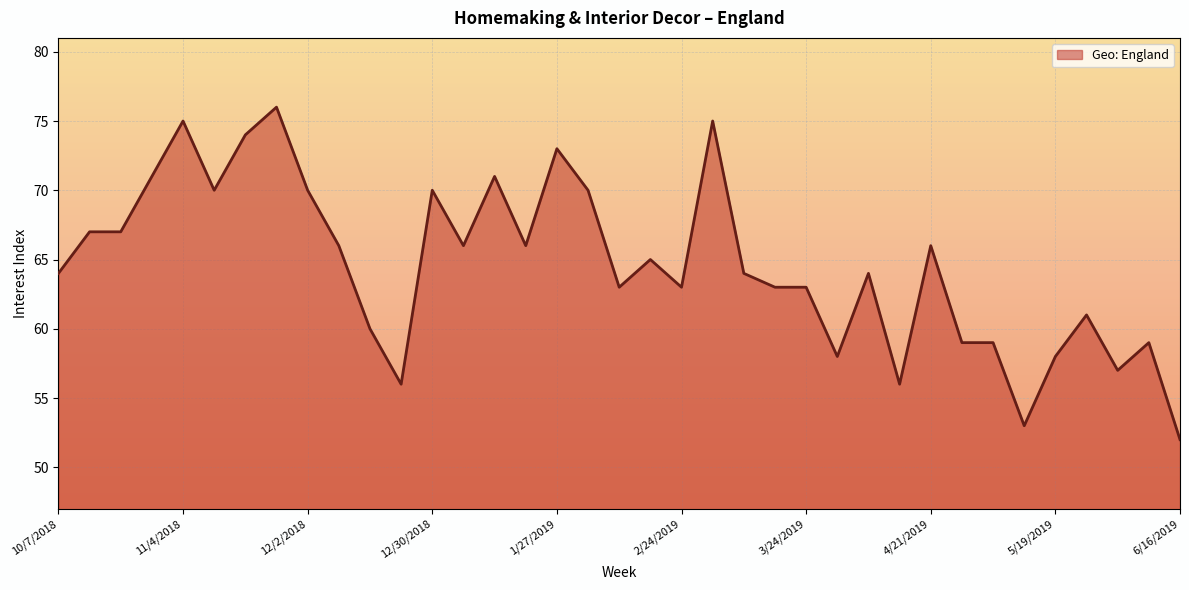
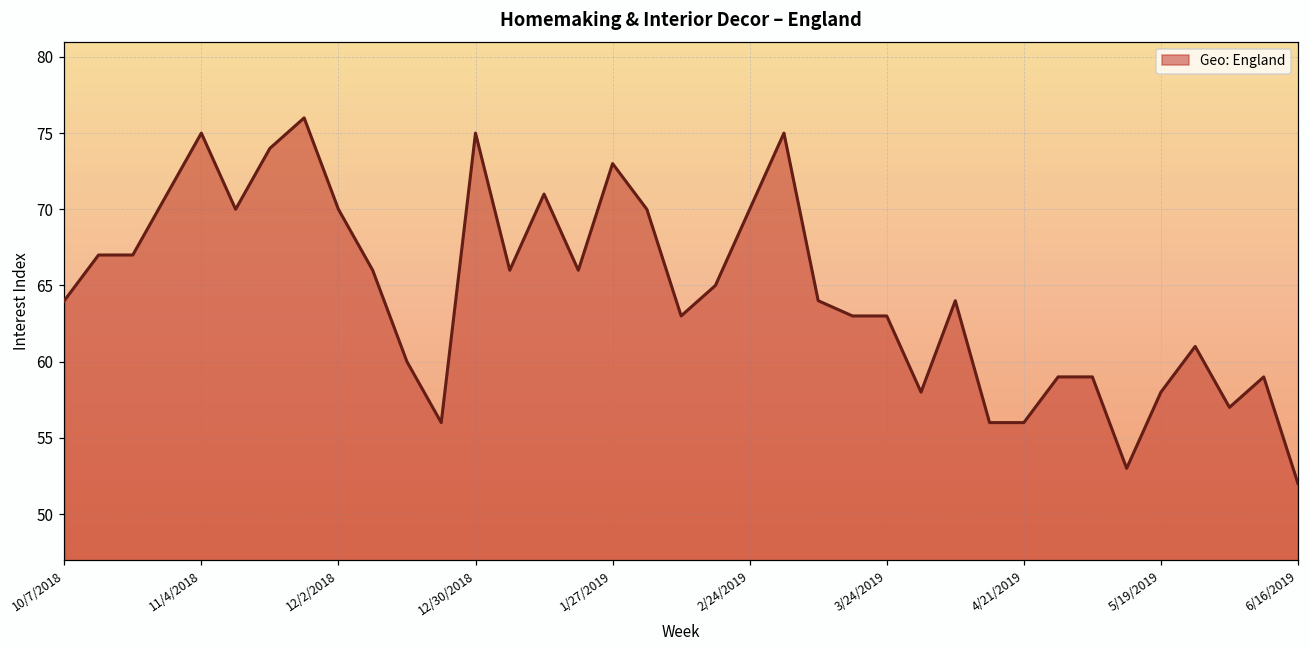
12/30/2018: 70 -> 75
2/24/2019: 63 -> 70
4/21/2019: 66 -> 56
